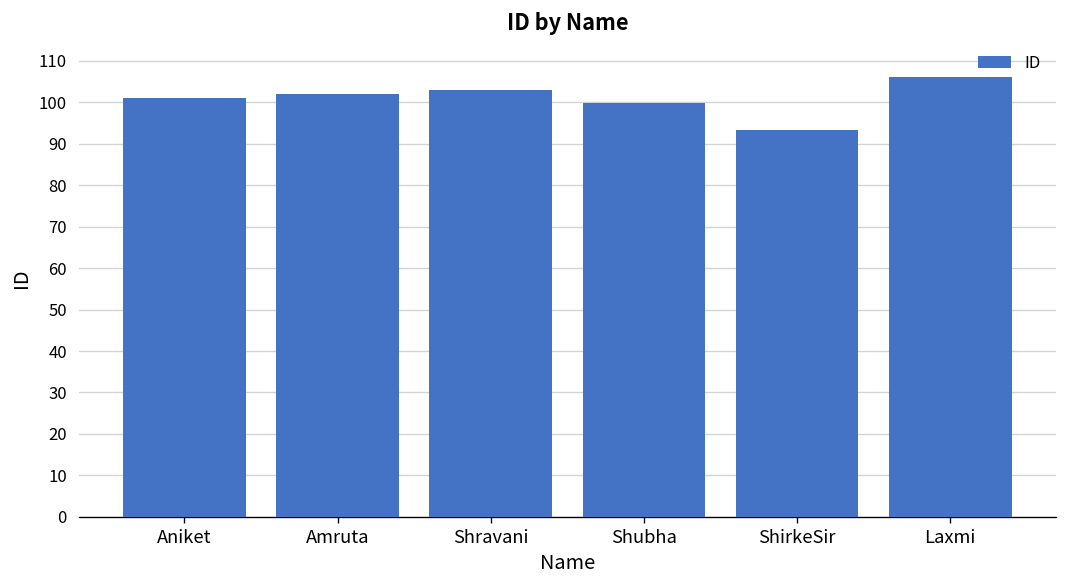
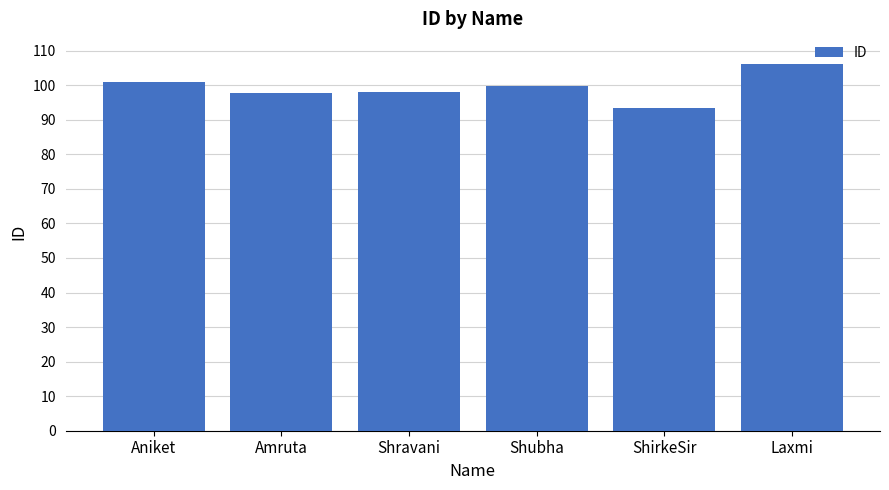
Amruta: 102 -> 98
Shravani: 103 -> 98
